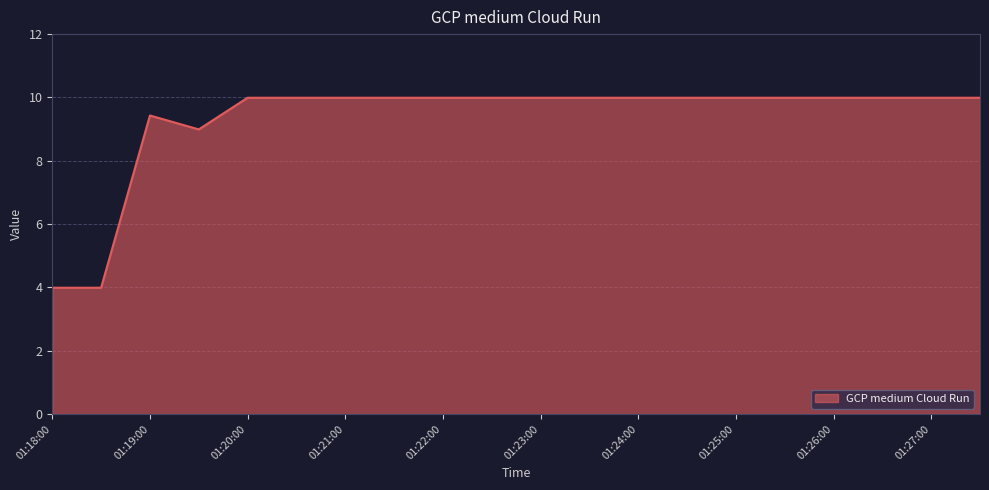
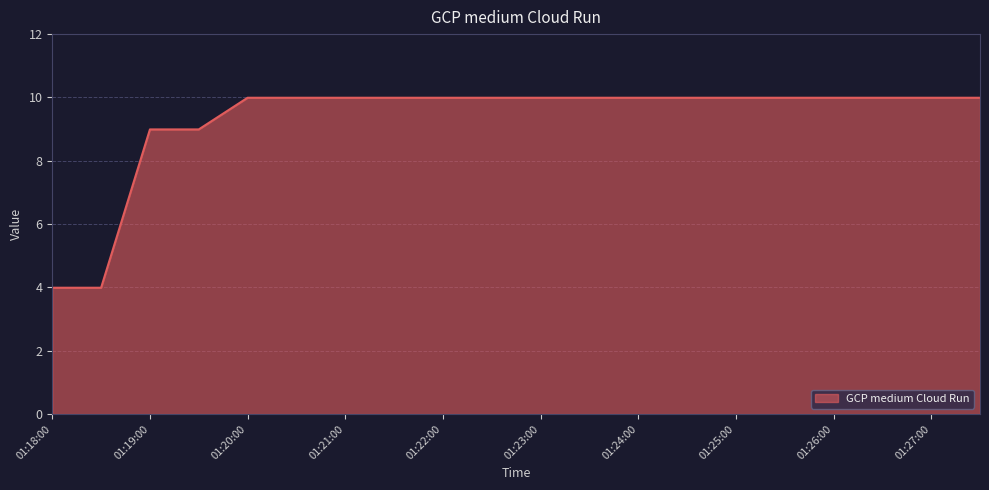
01:19:00: 9.4 -> 9.0
